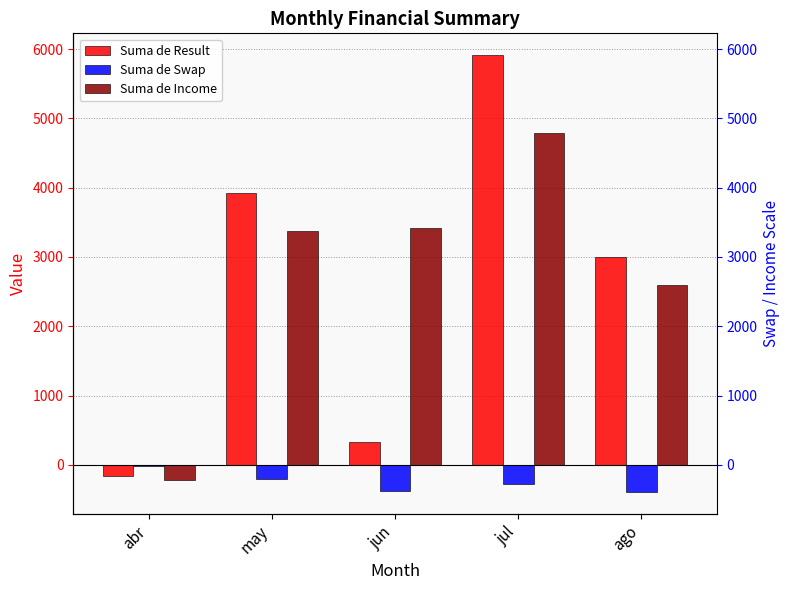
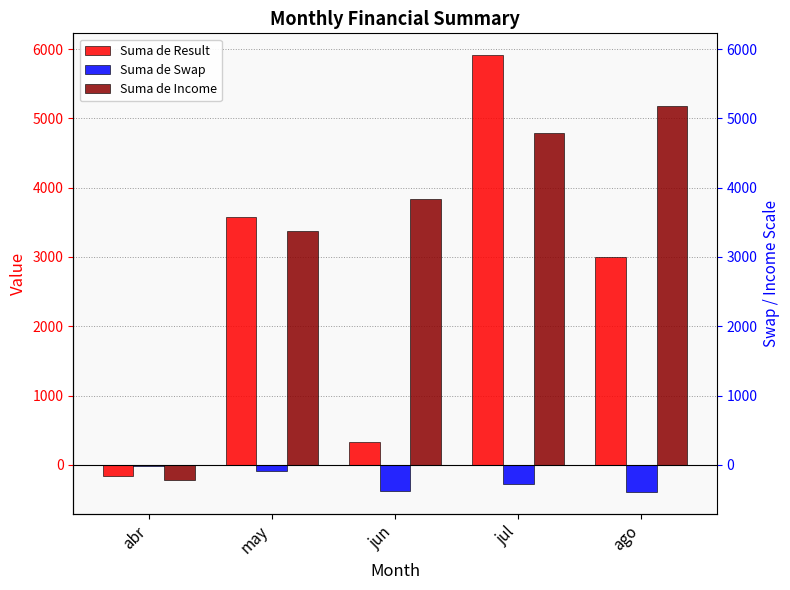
Suma de Result, may: 3900 -> 3600
Suma de Swap, may: -200 -> -100
Suma de Income, jun: 3400 -> 3800
Suma de Income, ago: 2600 -> 5200
